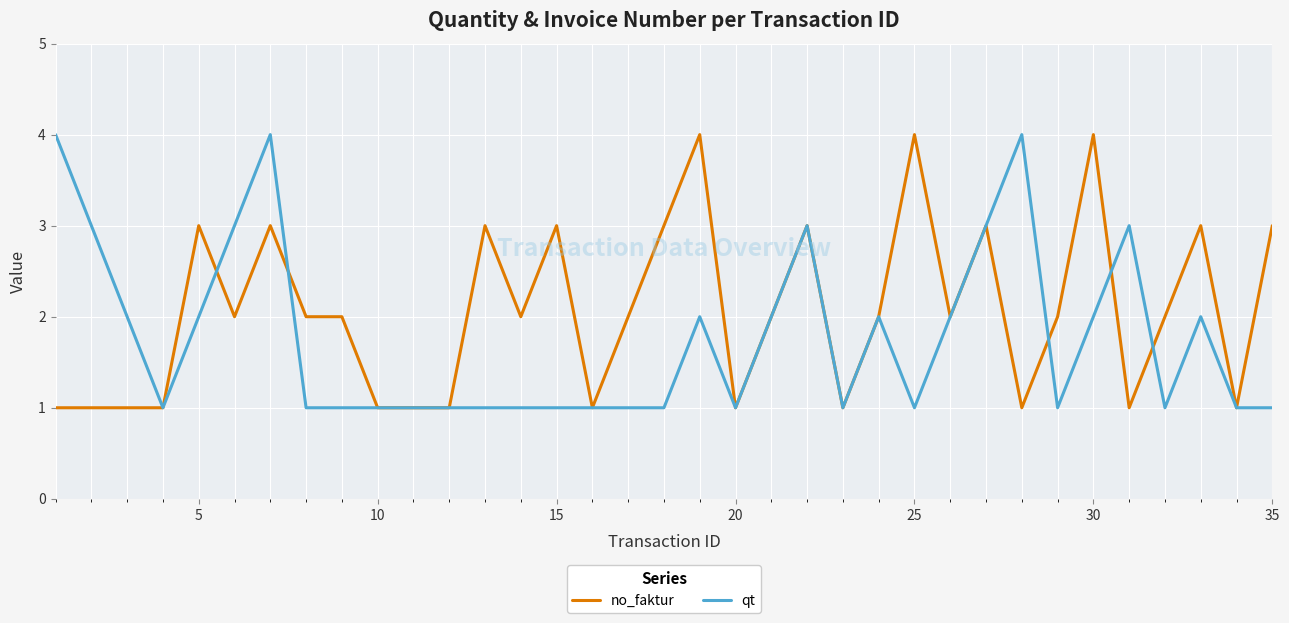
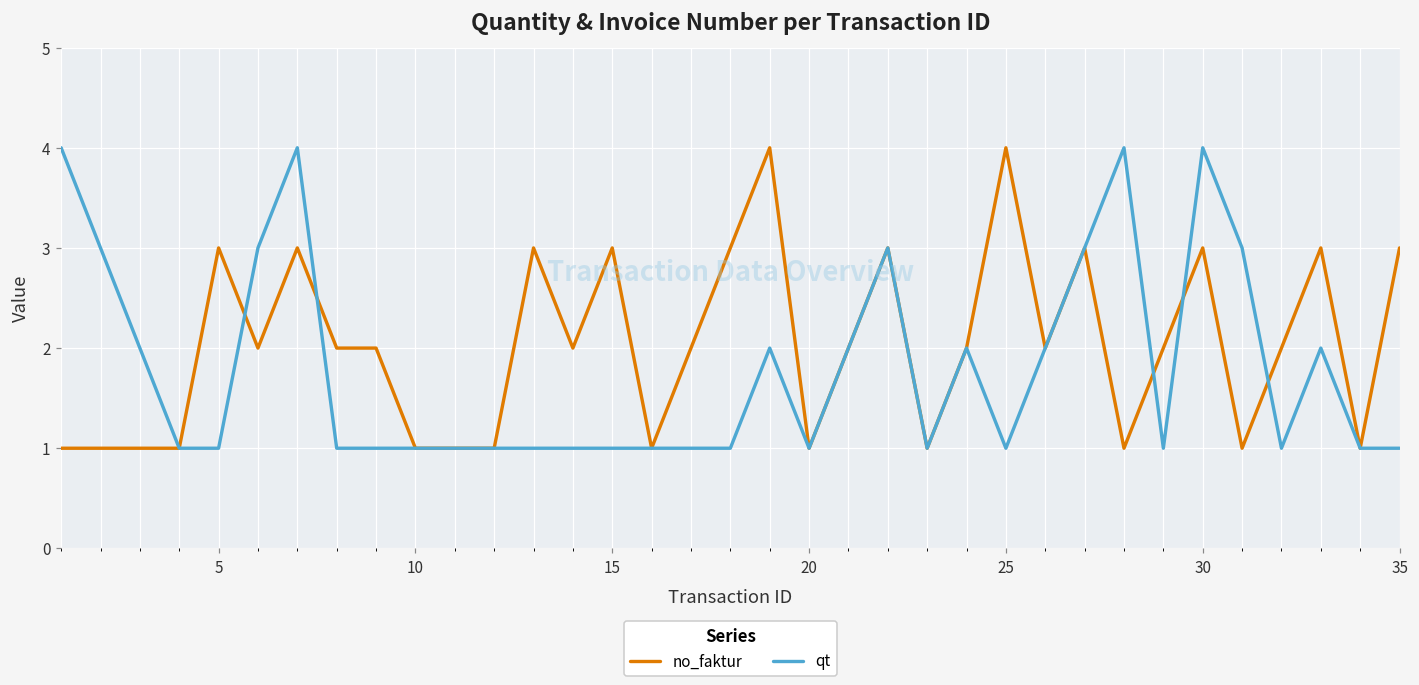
qt, 5: 2 -> 1
no_faktur, 30: 4 -> 3
qt, 30: 2 -> 4
